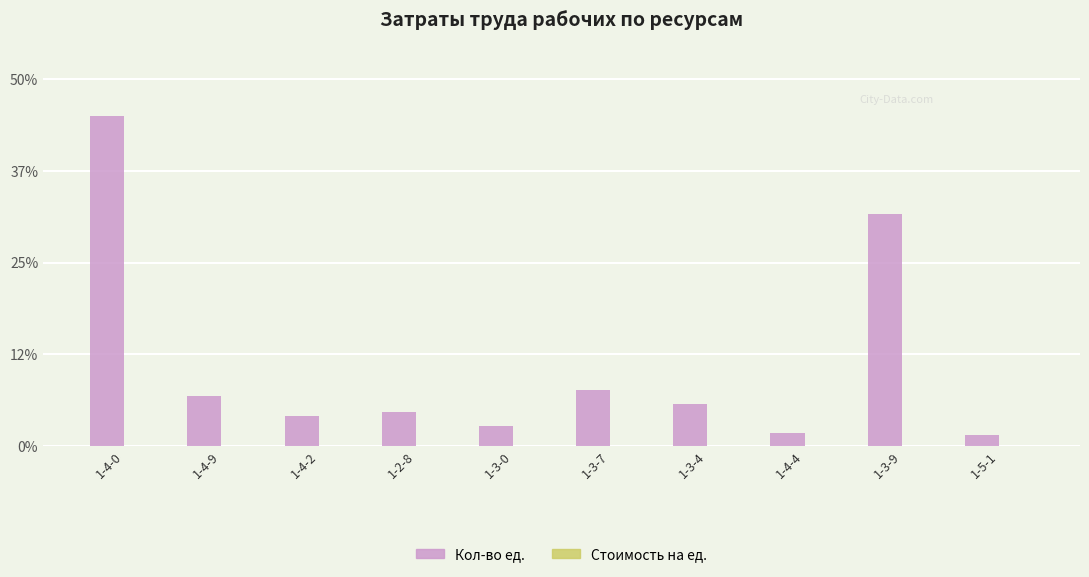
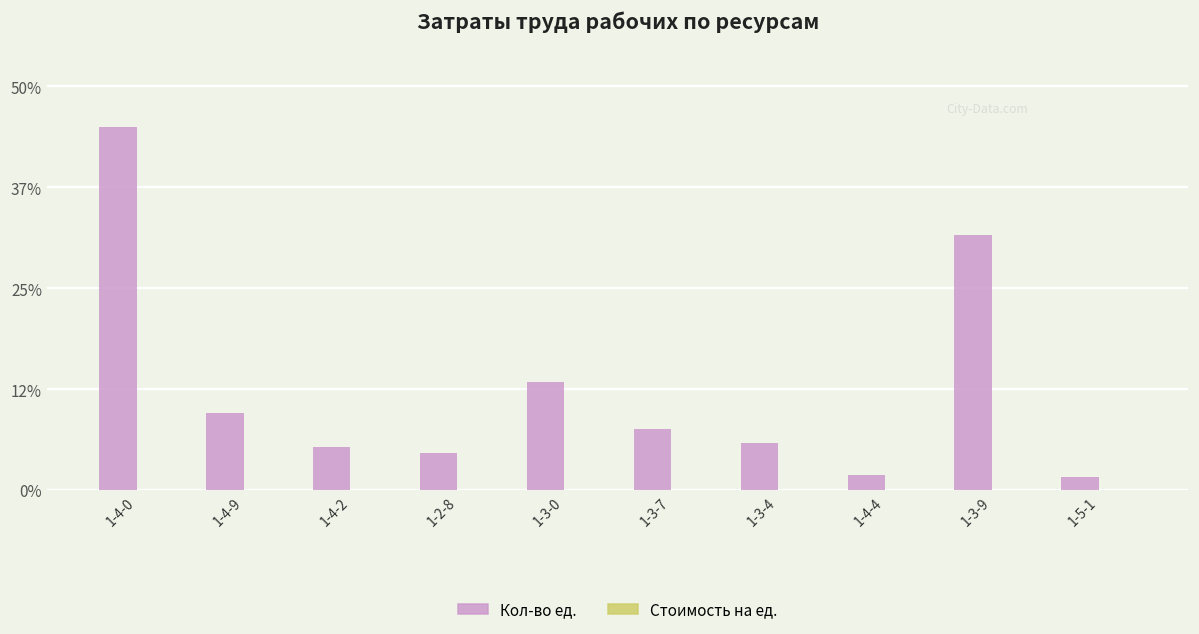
Кол-во ед., 1-4-9: 7% -> 10%
Кол-во ед., 1-4-2: 4% -> 5%
Кол-во ед., 1-3-0: 3% -> 13%
